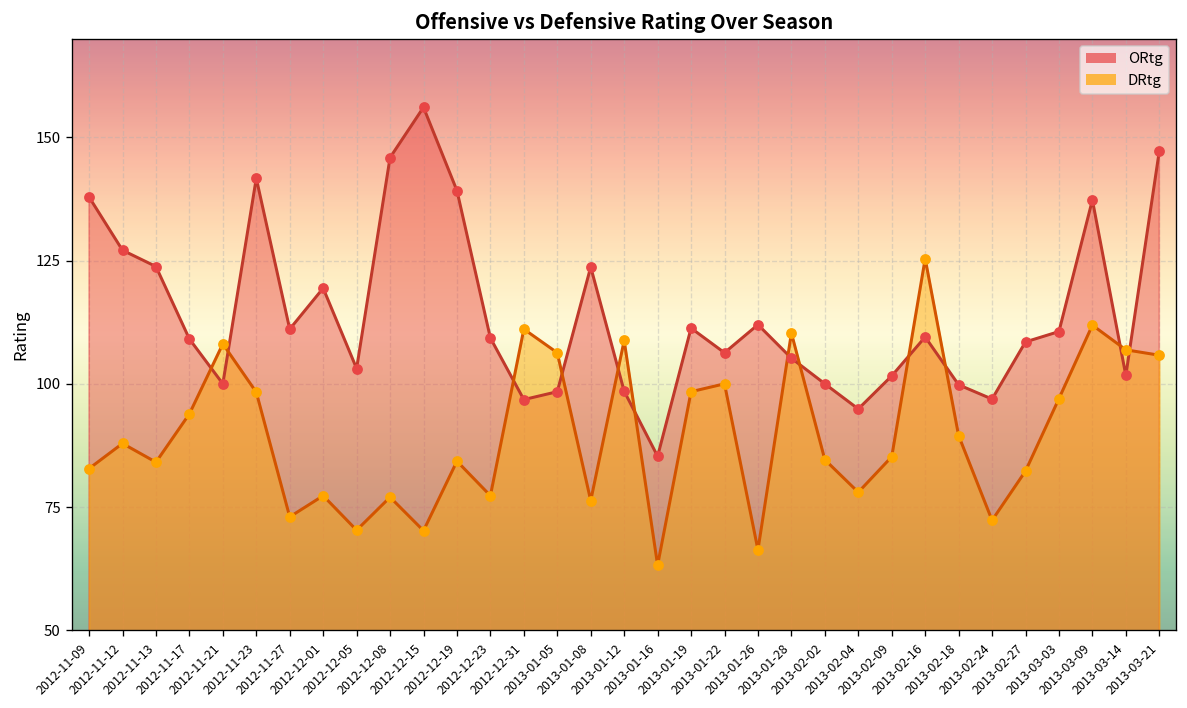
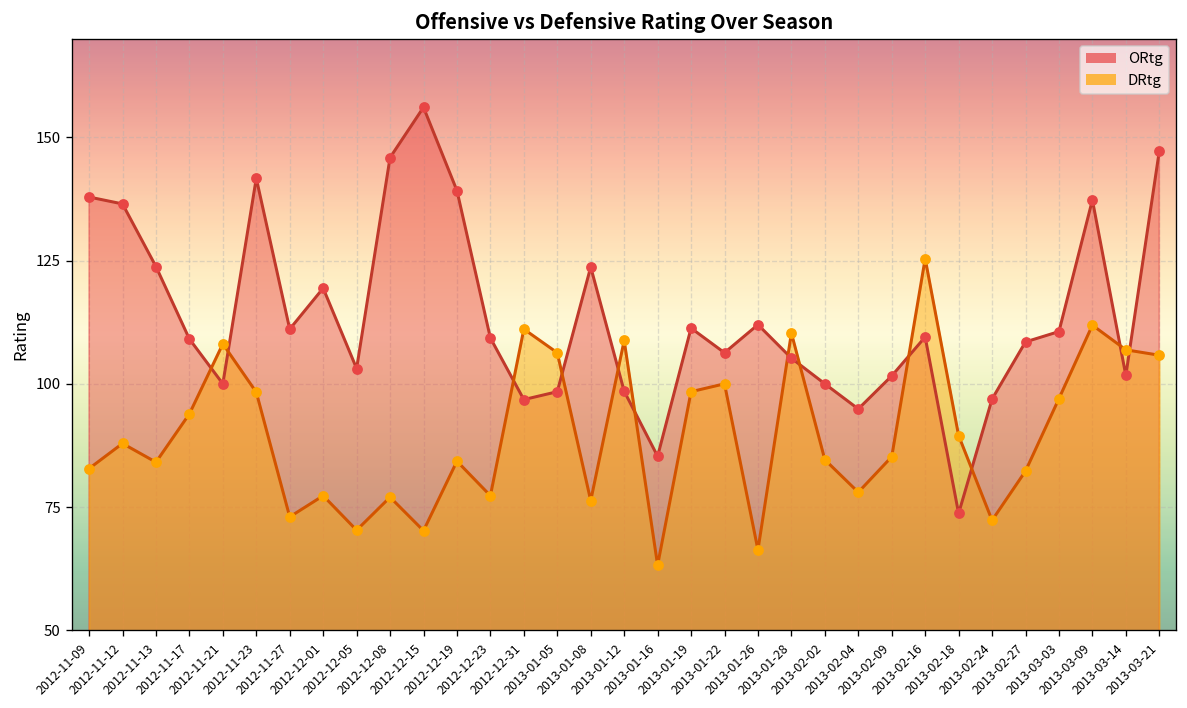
ORtg, 2012-11-12: 127 -> 137
ORtg, 2013-02-18: 100 -> 74
